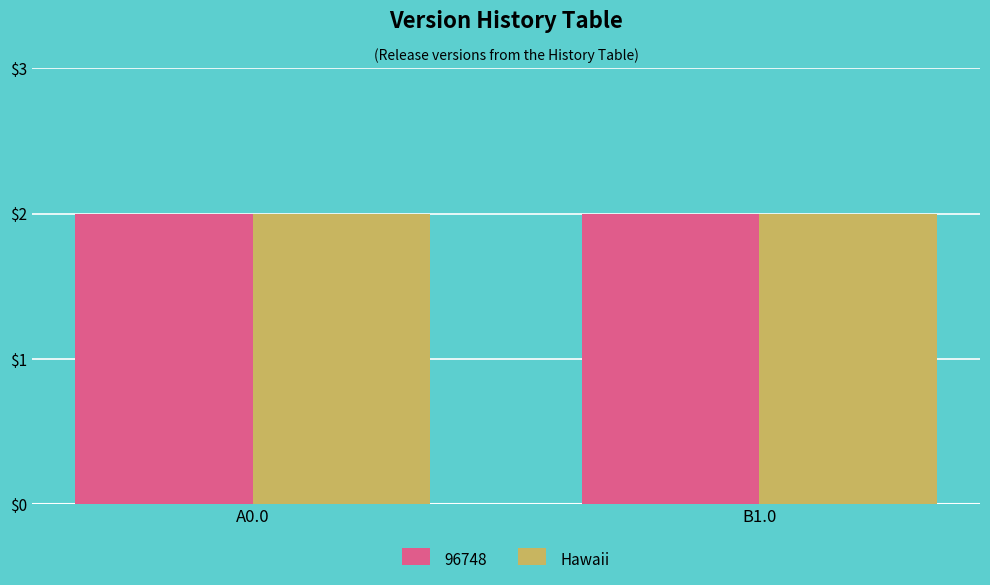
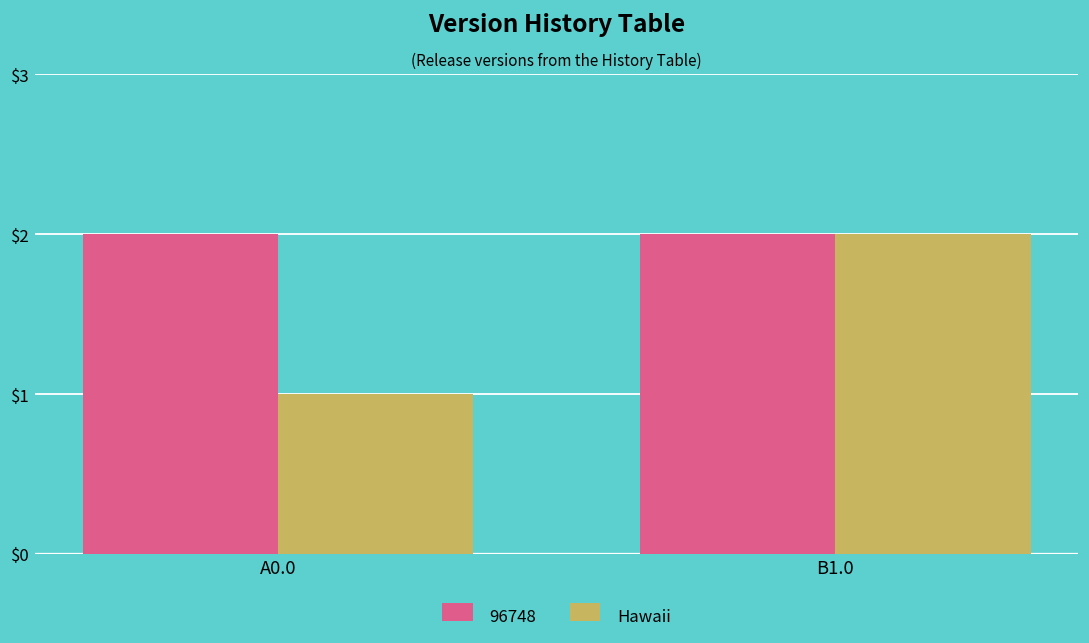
Hawaii, A0.0: $2 -> $1
